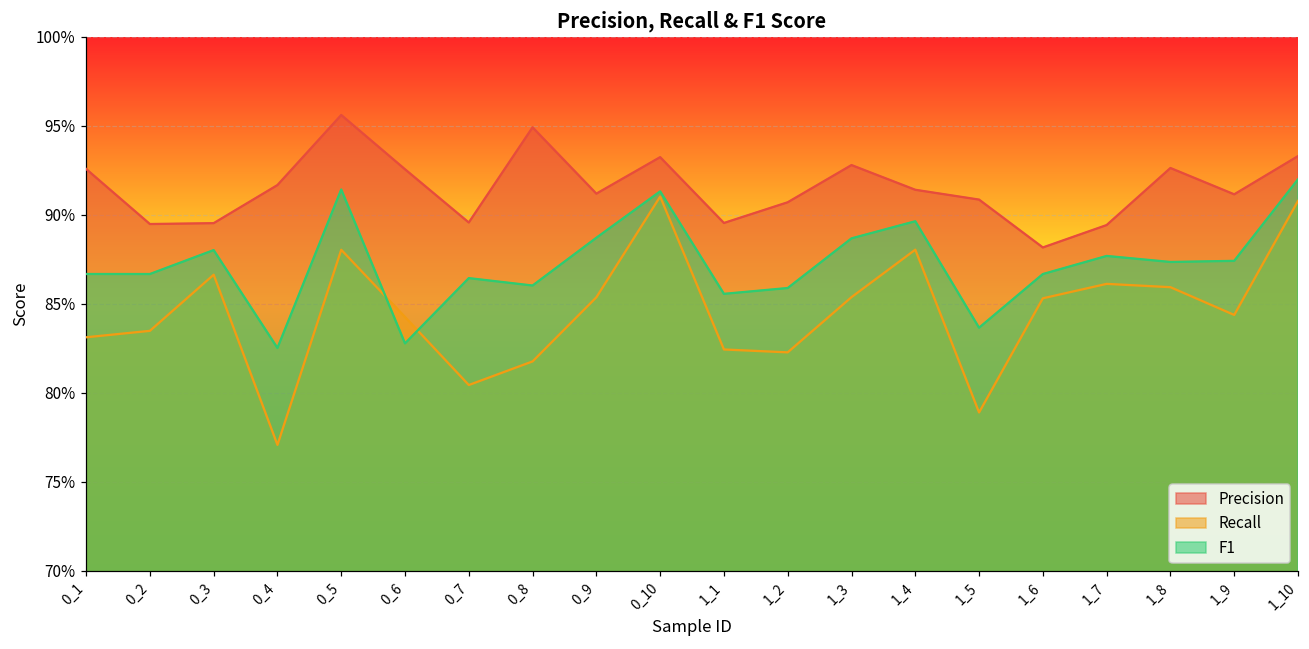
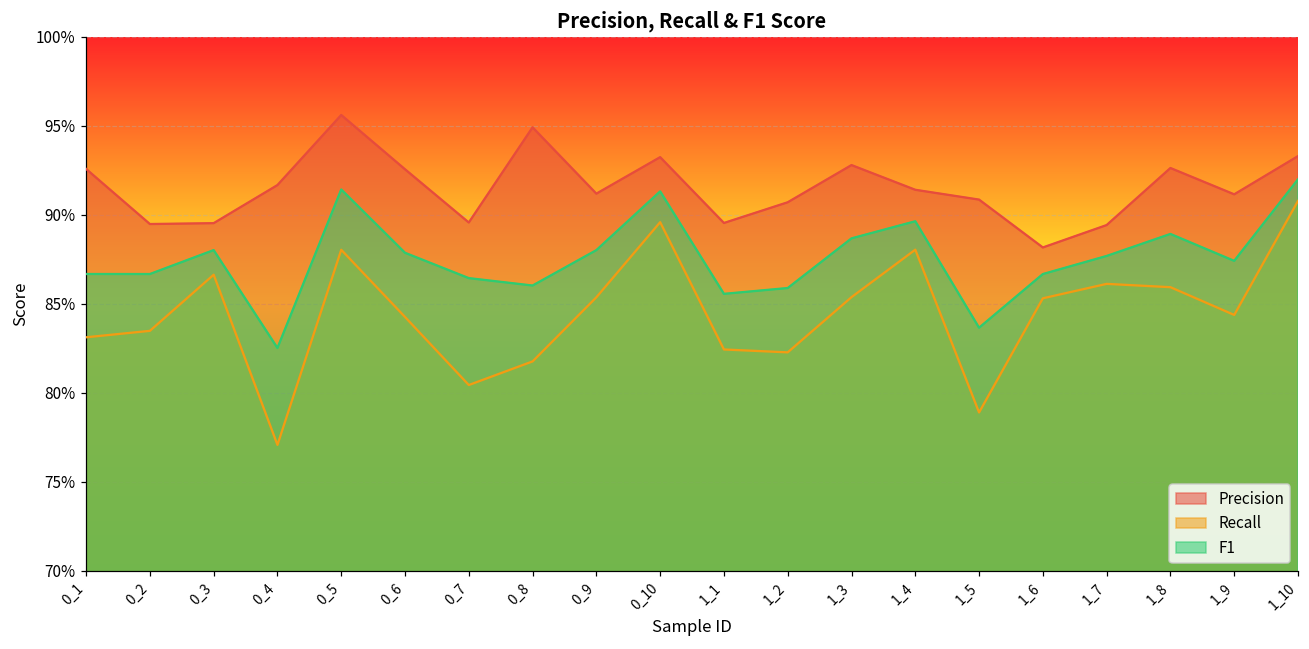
F1, 0_6: 82.8% -> 87.9%
F1, 0_9: 88.7% -> 88.0%
Recall, 0_10: 91.0% -> 89.6%
F1, 1_8: 87.3% -> 88.9%
